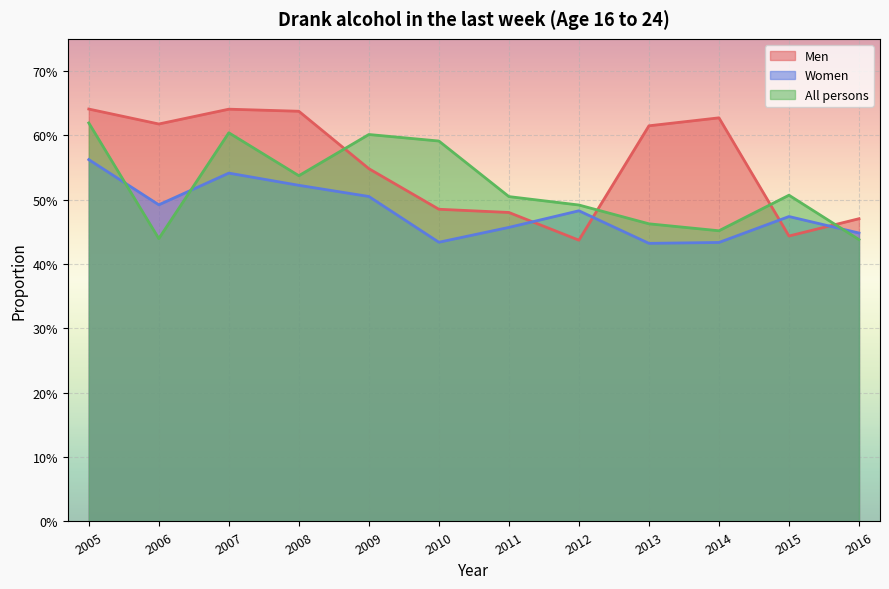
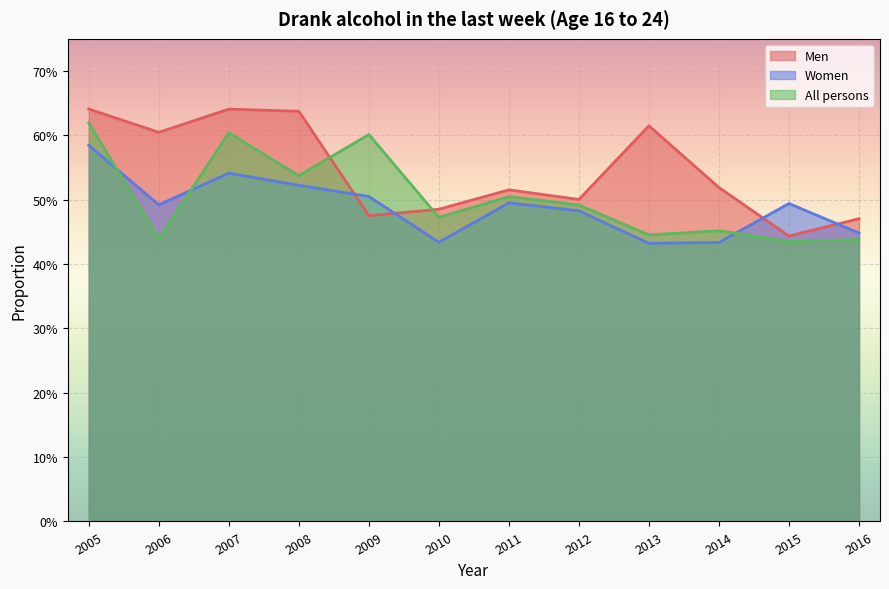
Women, 2005: 56% -> 58%
Men, 2006: 62% -> 60%
Men, 2009: 55% -> 48%
All persons, 2010: 59% -> 47%
Men, 2011: 48% -> 52%
Women, 2011: 46% -> 50%
Men, 2012: 44% -> 50%
All persons, 2013: 46% -> 45%
Men, 2014: 63% -> 52%
Women, 2015: 47% -> 49%
All persons, 2015: 51% -> 44%
